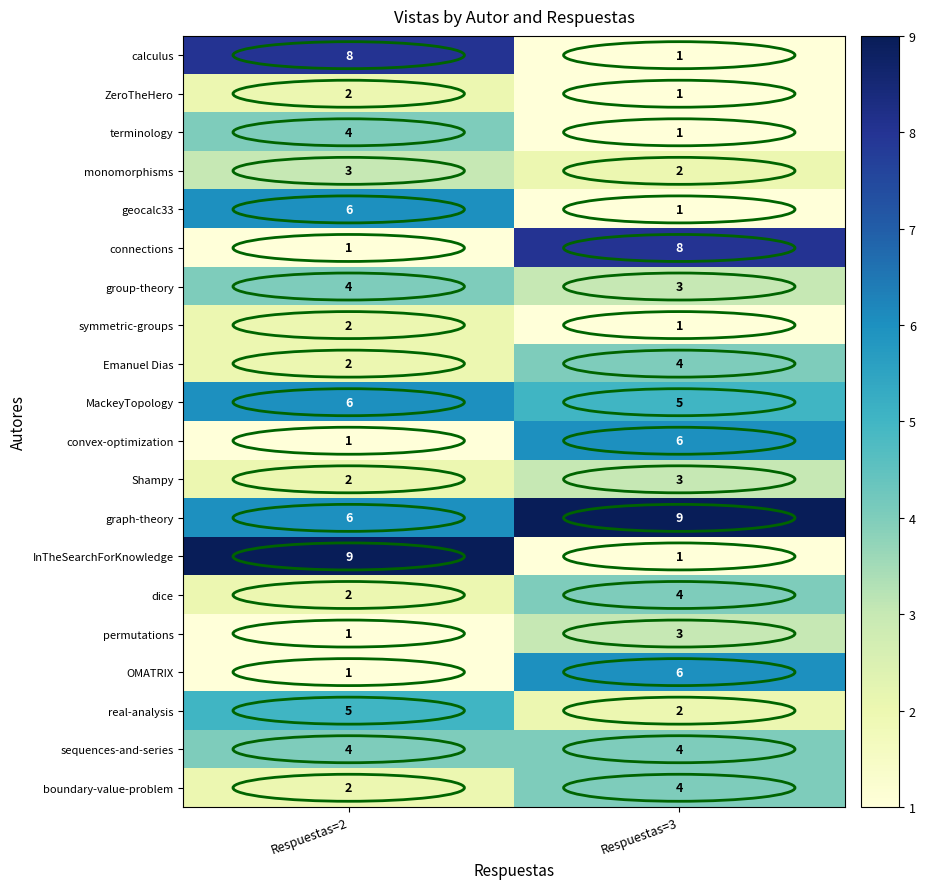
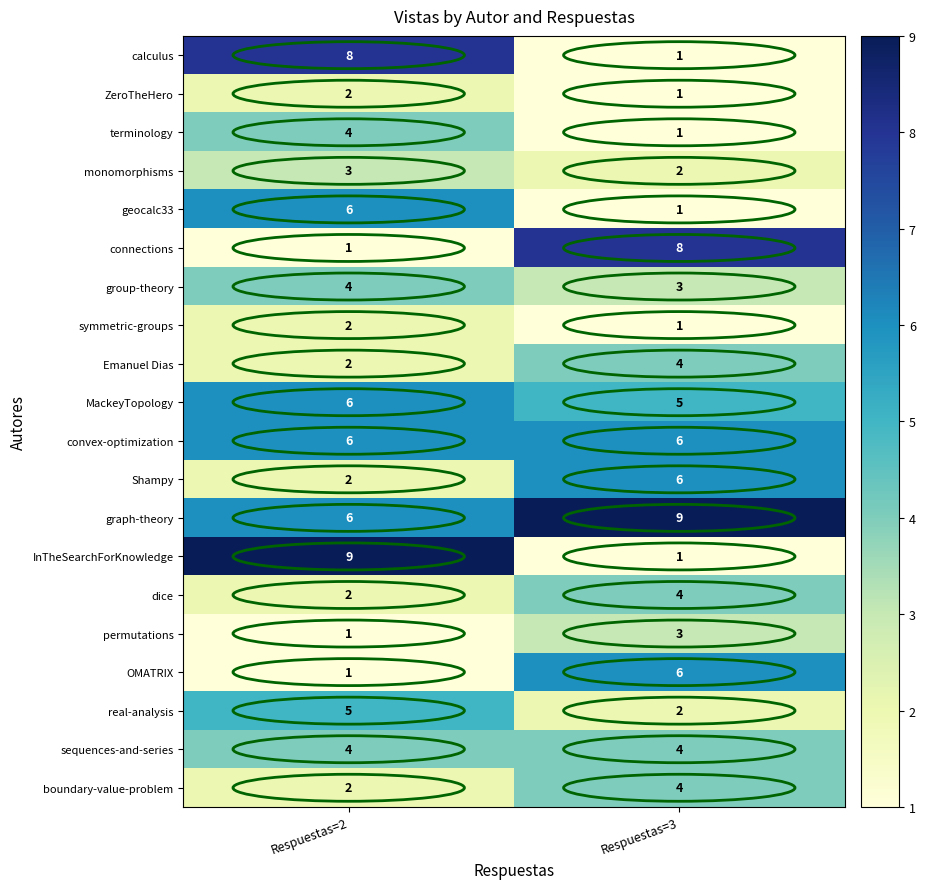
convex-optimization, Respuestas=2: 1 -> 6
Shampy, Respuestas=3: 3 -> 6
